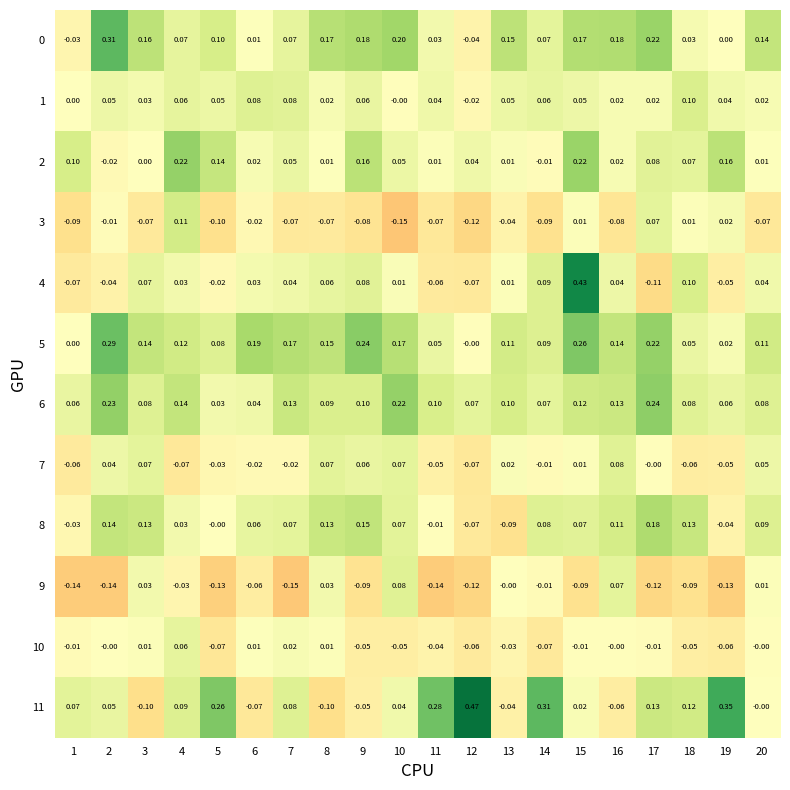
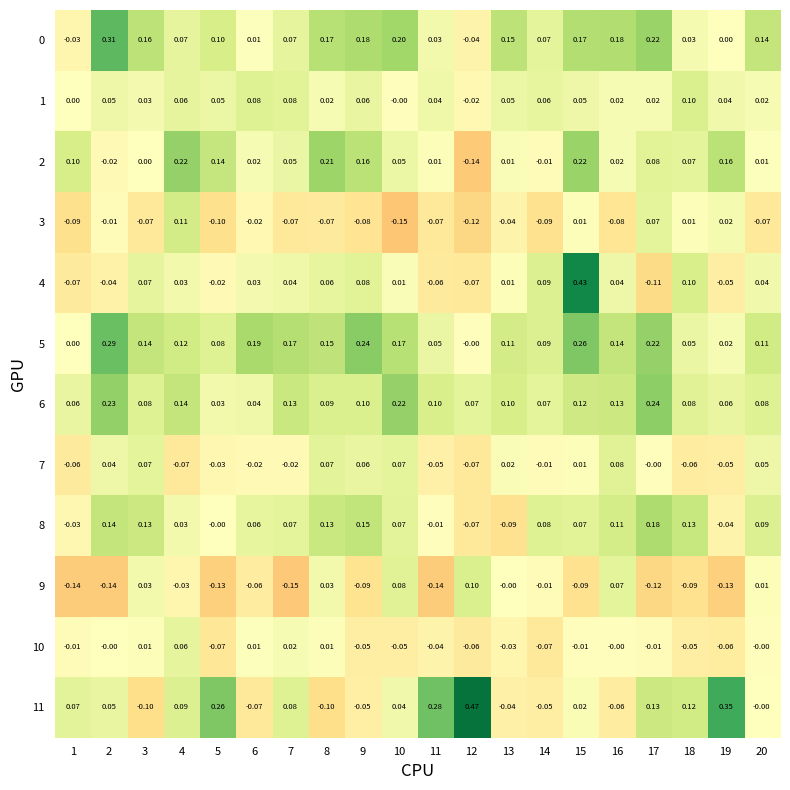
2, 8: 0.01 -> 0.21
2, 12: 0.04 -> -0.14
9, 12: -0.12 -> 0.10
11, 14: 0.31 -> -0.05
